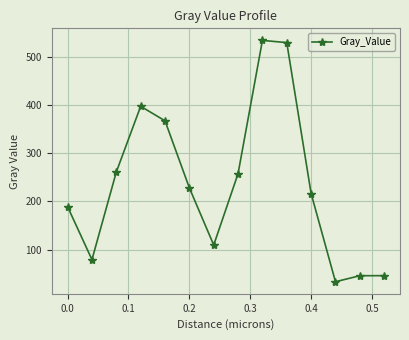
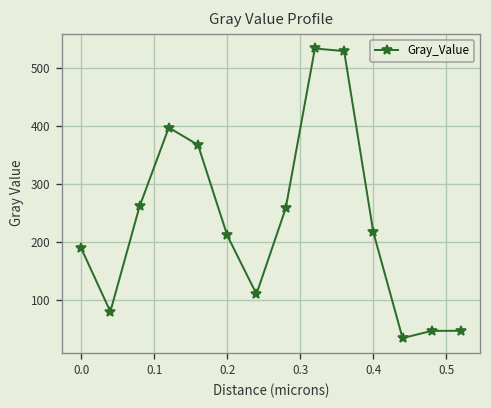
0.2: 230 -> 210
